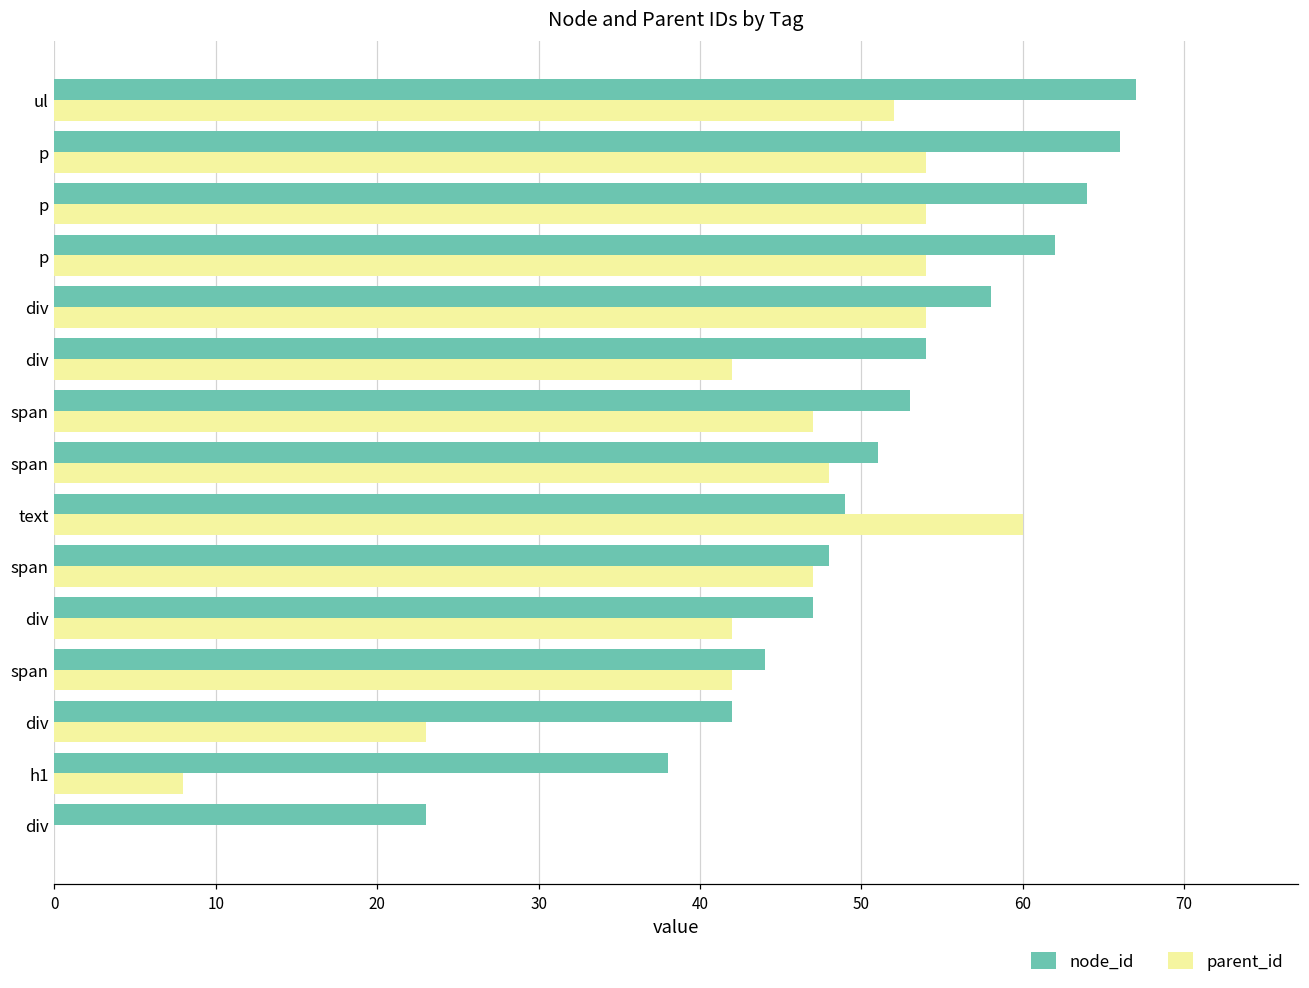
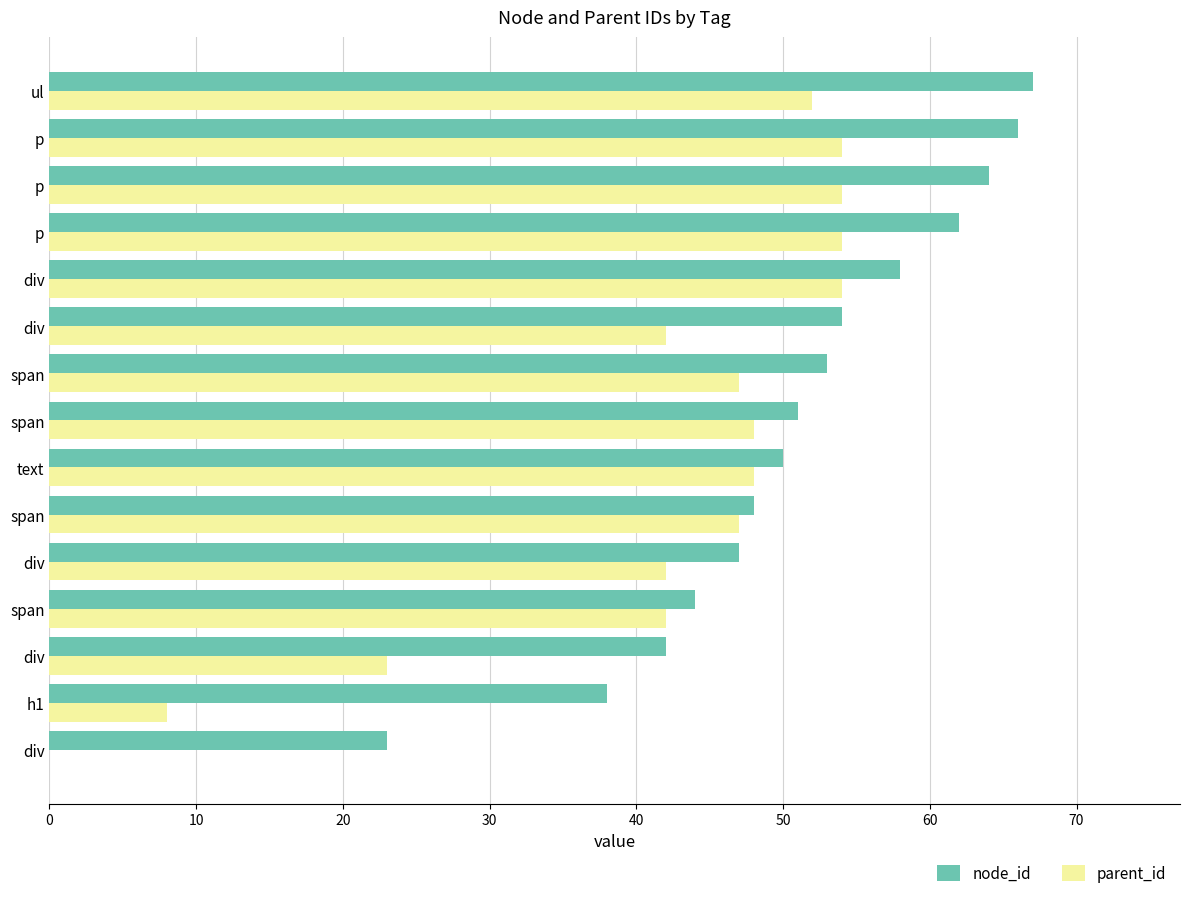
node_id, text: 49 -> 50
parent_id, text: 60 -> 48
